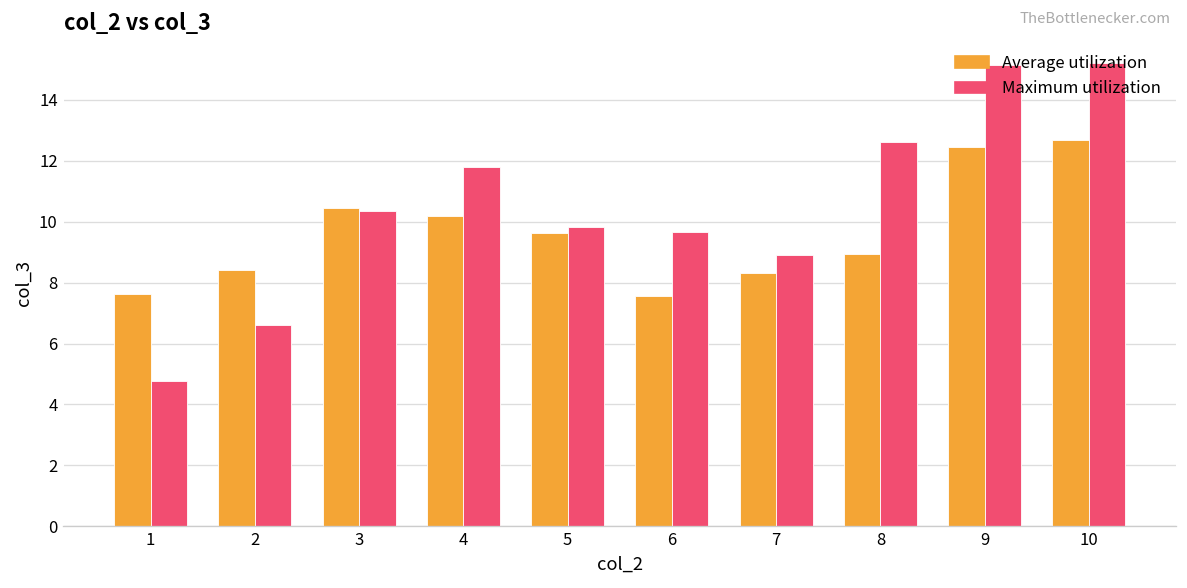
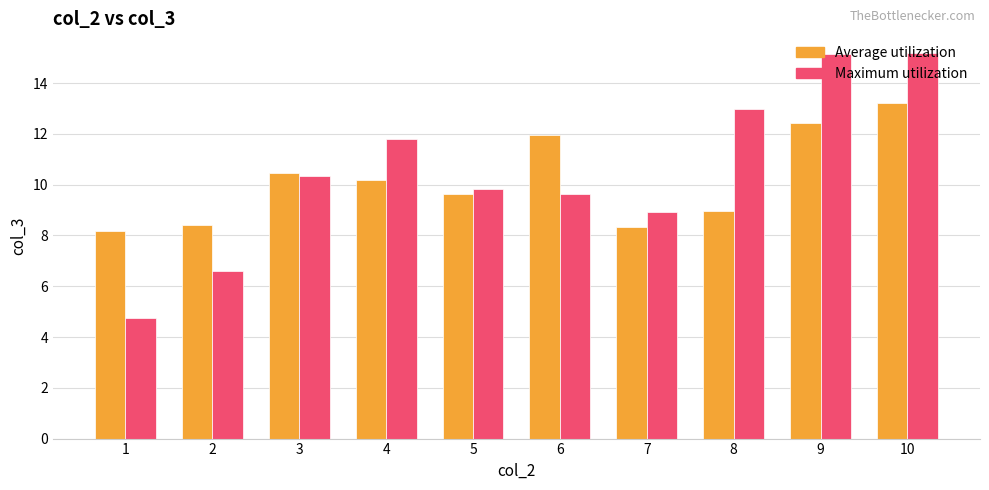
Average utilization, 1: 7.6 -> 8.2
Average utilization, 6: 7.6 -> 12.0
Maximum utilization, 8: 12.6 -> 13.0
Average utilization, 10: 12.7 -> 13.2
